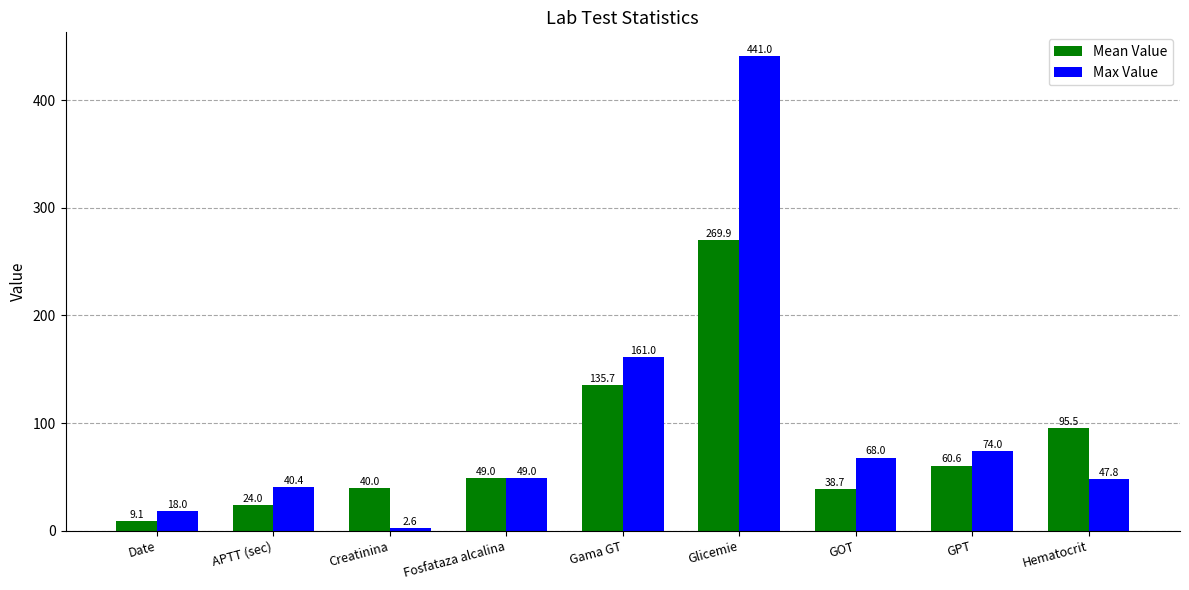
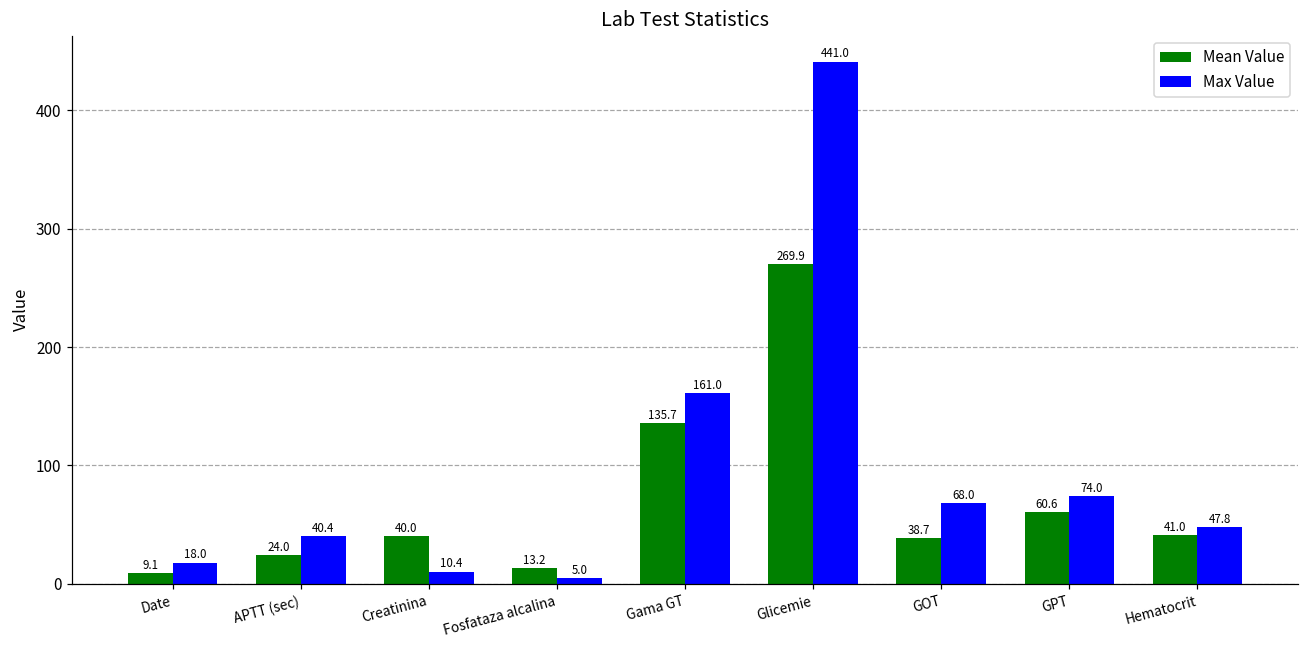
Max Value, Creatinina: 2.6 -> 10.4
Mean Value, Fosfataza alcalina: 49.0 -> 13.2
Max Value, Fosfataza alcalina: 49.0 -> 5.0
Mean Value, Hematocrit: 95.5 -> 41.0
